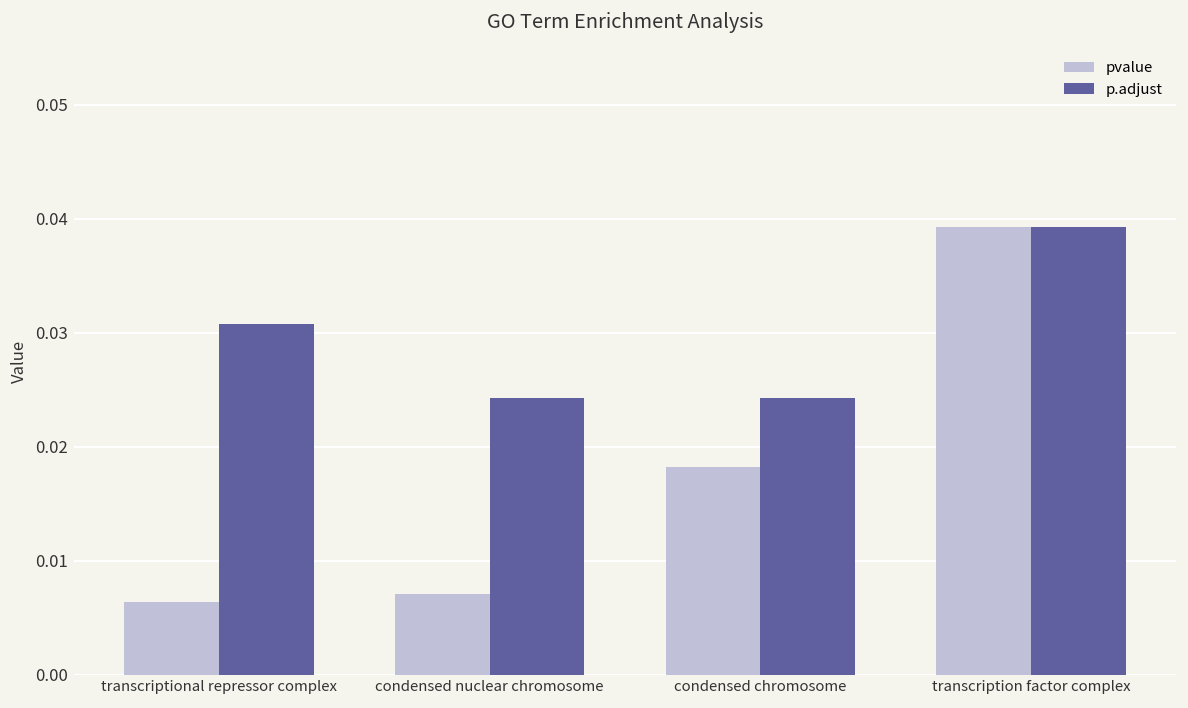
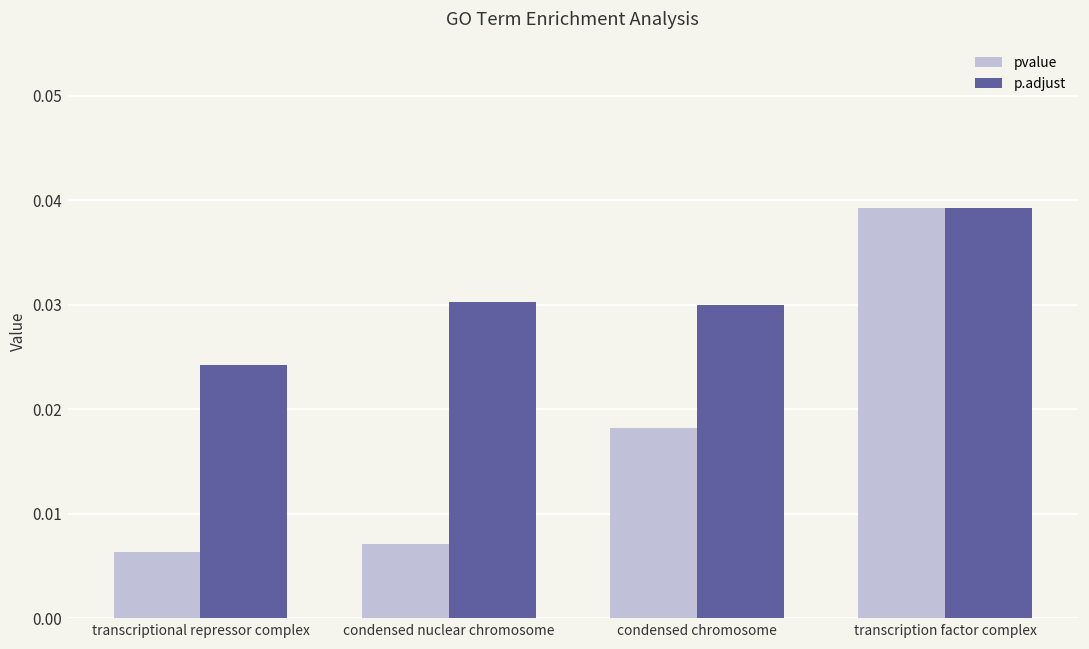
p.adjust, transcriptional repressor complex: 0.031 -> 0.024
p.adjust, condensed nuclear chromosome: 0.024 -> 0.030
p.adjust, condensed chromosome: 0.024 -> 0.030
